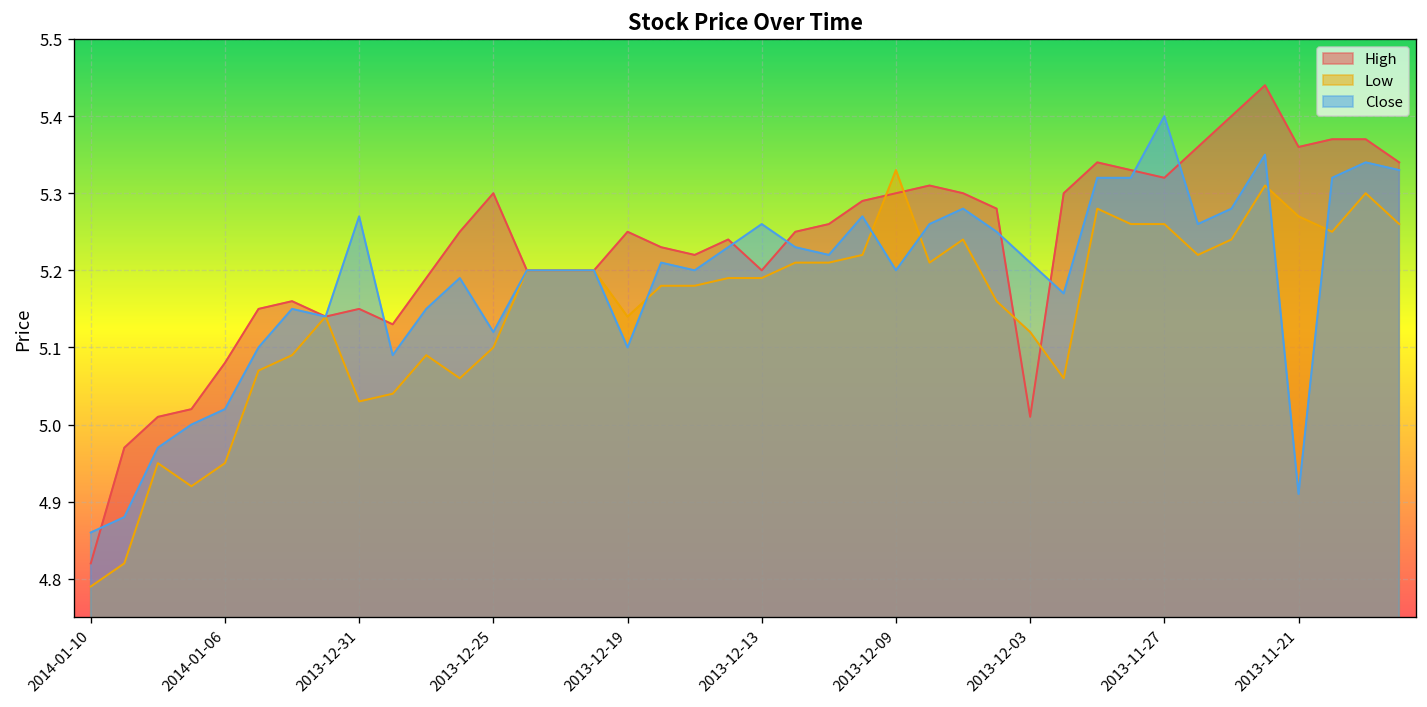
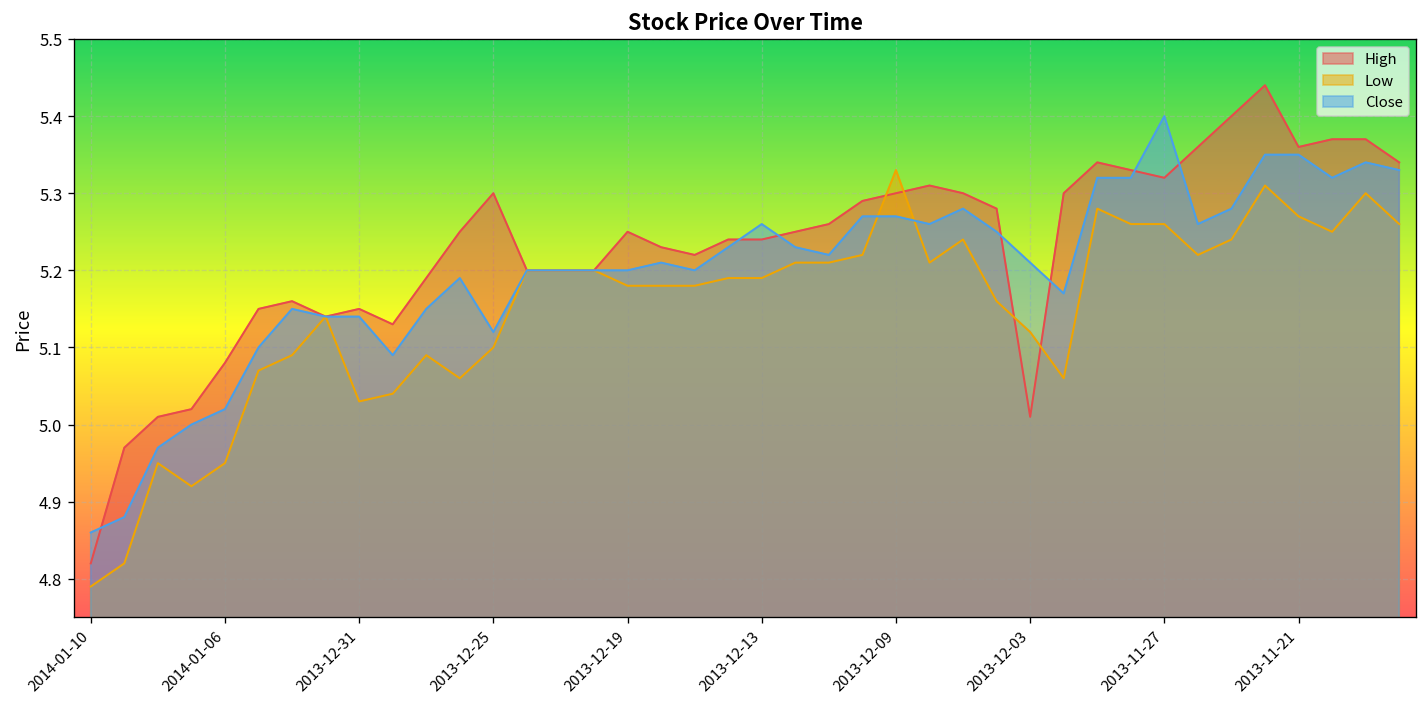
Close, 2013-12-31: 5.27 -> 5.14
Low, 2013-12-19: 5.14 -> 5.18
Close, 2013-12-19: 5.1 -> 5.2
High, 2013-12-13: 5.20 -> 5.24
Close, 2013-12-09: 5.20 -> 5.27
Close, 2013-11-21: 4.91 -> 5.35
